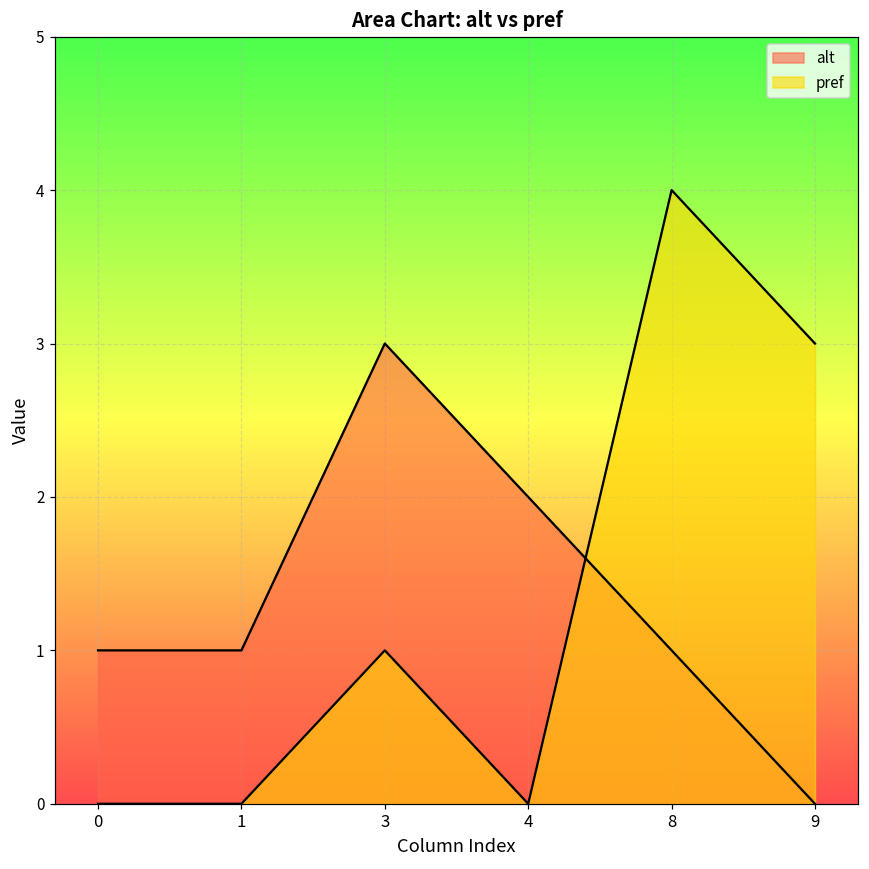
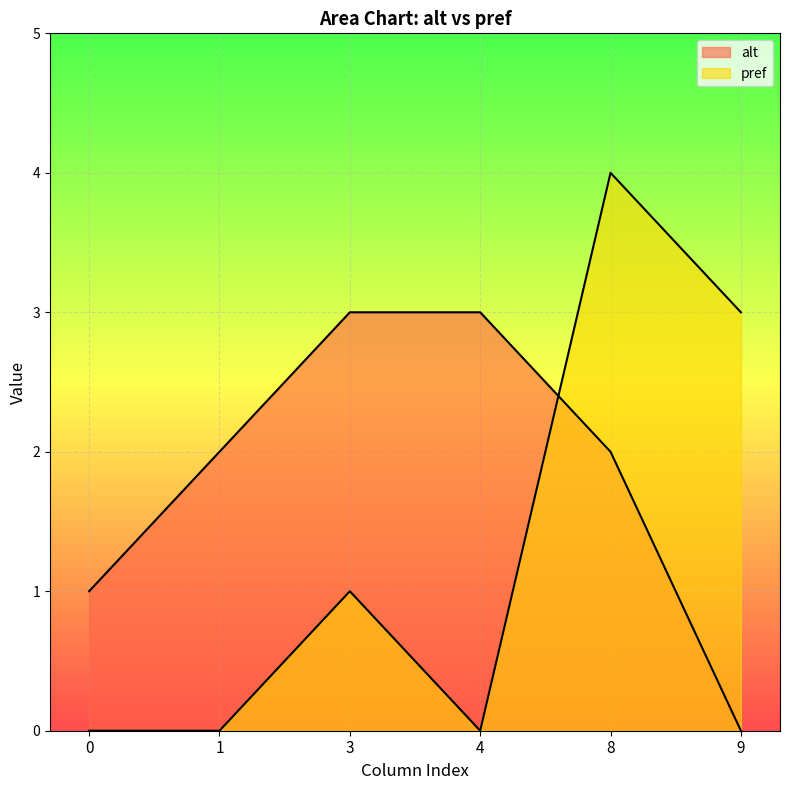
alt, 1: 1 -> 2
alt, 4: 2 -> 3
alt, 8: 1 -> 2
